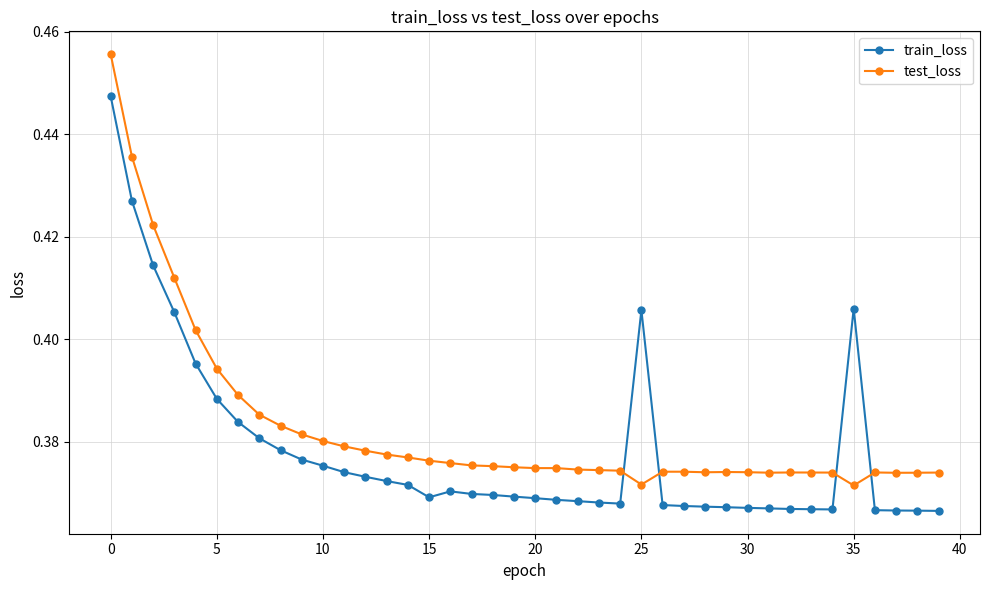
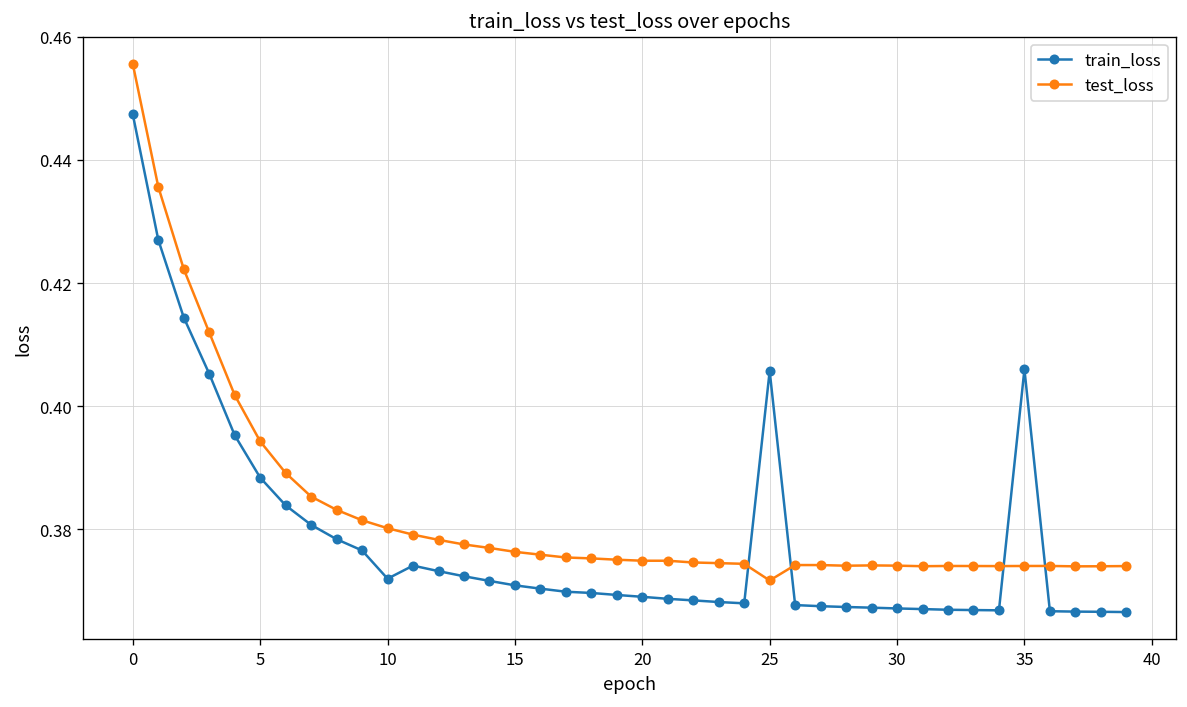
train_loss, 10: 0.375 -> 0.372
train_loss, 15: 0.369 -> 0.371
test_loss, 35: 0.371 -> 0.374
